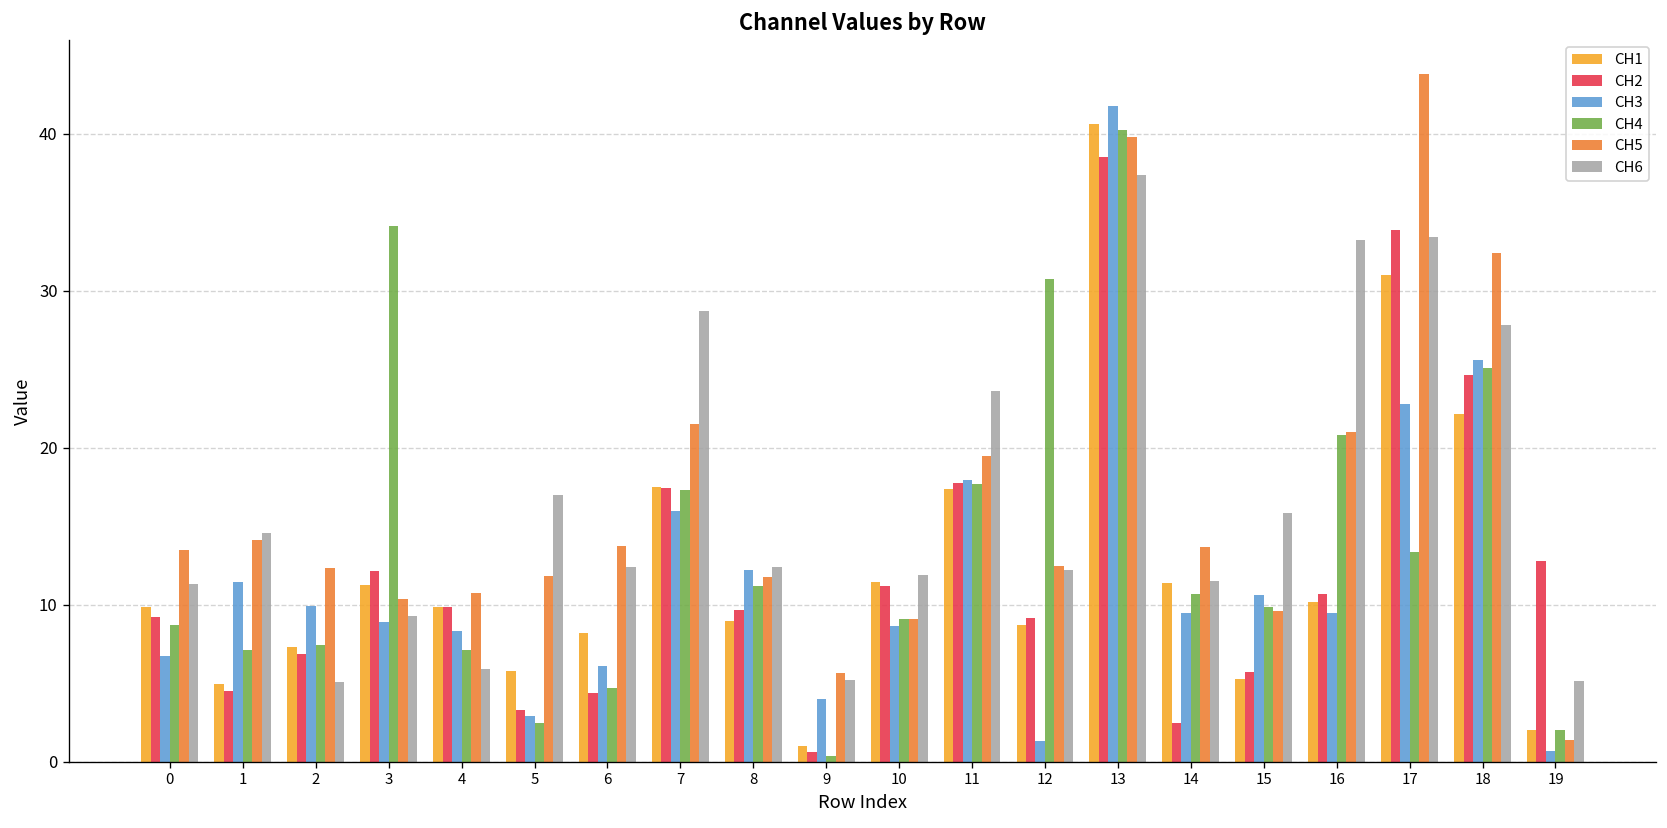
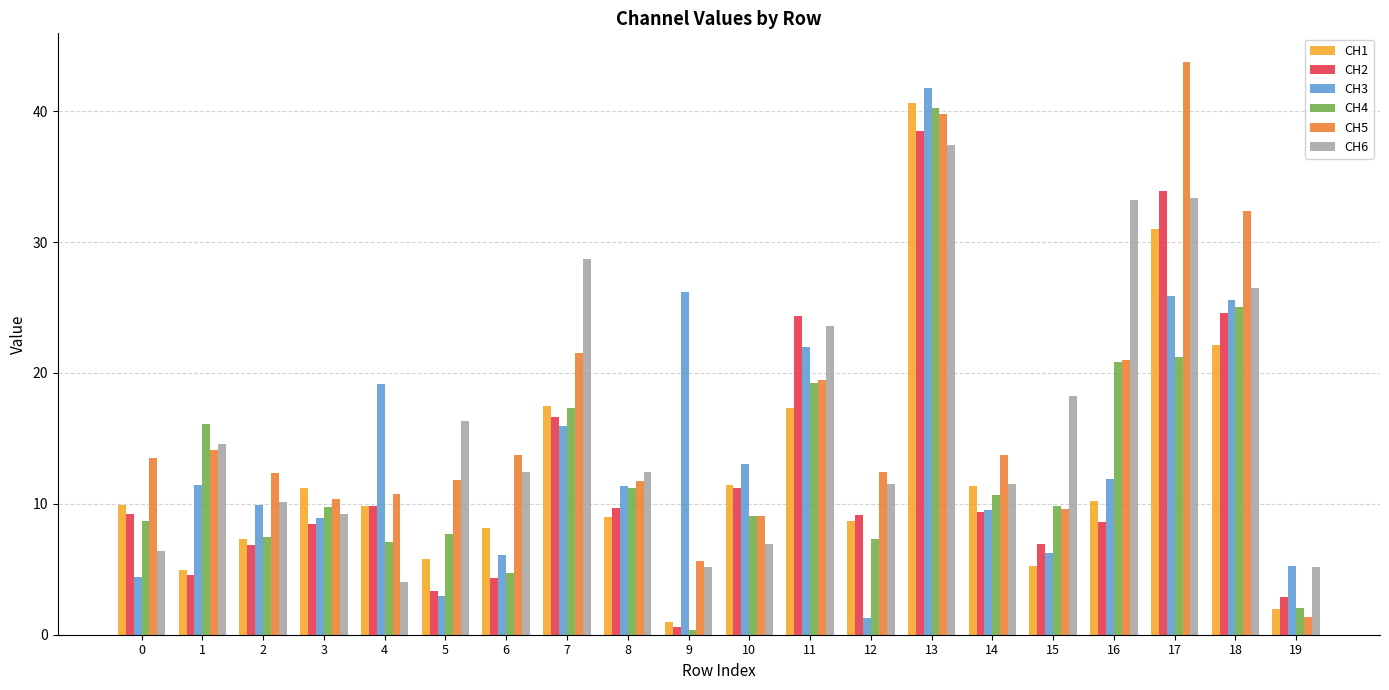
CH3, 0: 6.7 -> 4.4
CH6, 0: 11.3 -> 6.4
CH4, 1: 7.1 -> 16.1
CH6, 2: 5.1 -> 10.1
CH2, 3: 12.1 -> 8.5
CH4, 3: 34.1 -> 9.7
CH3, 4: 8.3 -> 19.2
CH6, 4: 5.9 -> 4.0
CH4, 5: 2.5 -> 7.7
CH6, 5: 17.0 -> 16.3
CH2, 7: 17.4 -> 16.6
CH3, 8: 12.2 -> 11.4
CH3, 9: 4.0 -> 26.2
CH3, 10: 8.7 -> 13.0
CH6, 10: 11.9 -> 6.9
CH2, 11: 17.7 -> 24.4
CH3, 11: 18.0 -> 22.0
CH4, 11: 17.7 -> 19.2
CH4, 12: 30.7 -> 7.3
CH6, 12: 12.2 -> 11.5
CH2, 14: 2.5 -> 9.4
CH2, 15: 5.7 -> 7.0
CH3, 15: 10.6 -> 6.2
CH6, 15: 15.9 -> 18.2
CH2, 16: 10.7 -> 8.6
CH3, 16: 9.5 -> 11.9
CH3, 17: 22.8 -> 25.9
CH4, 17: 13.4 -> 21.2
CH6, 18: 27.8 -> 26.5
CH2, 19: 12.8 -> 2.9
CH3, 19: 0.7 -> 5.3
